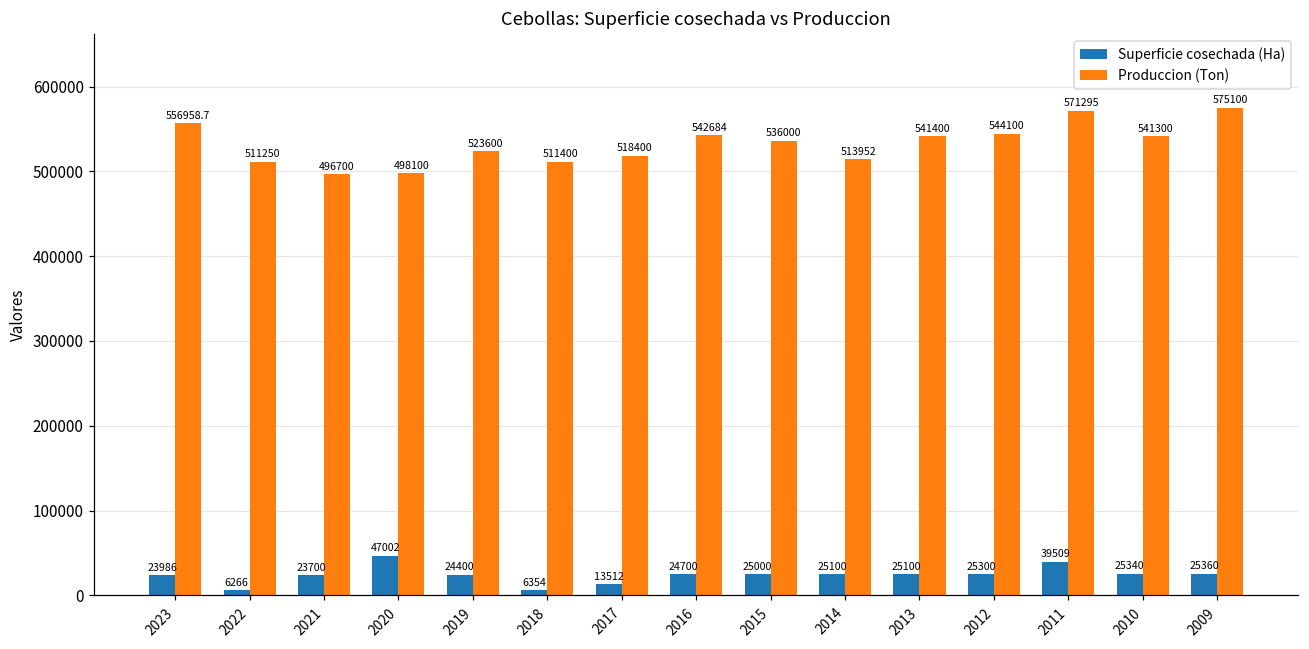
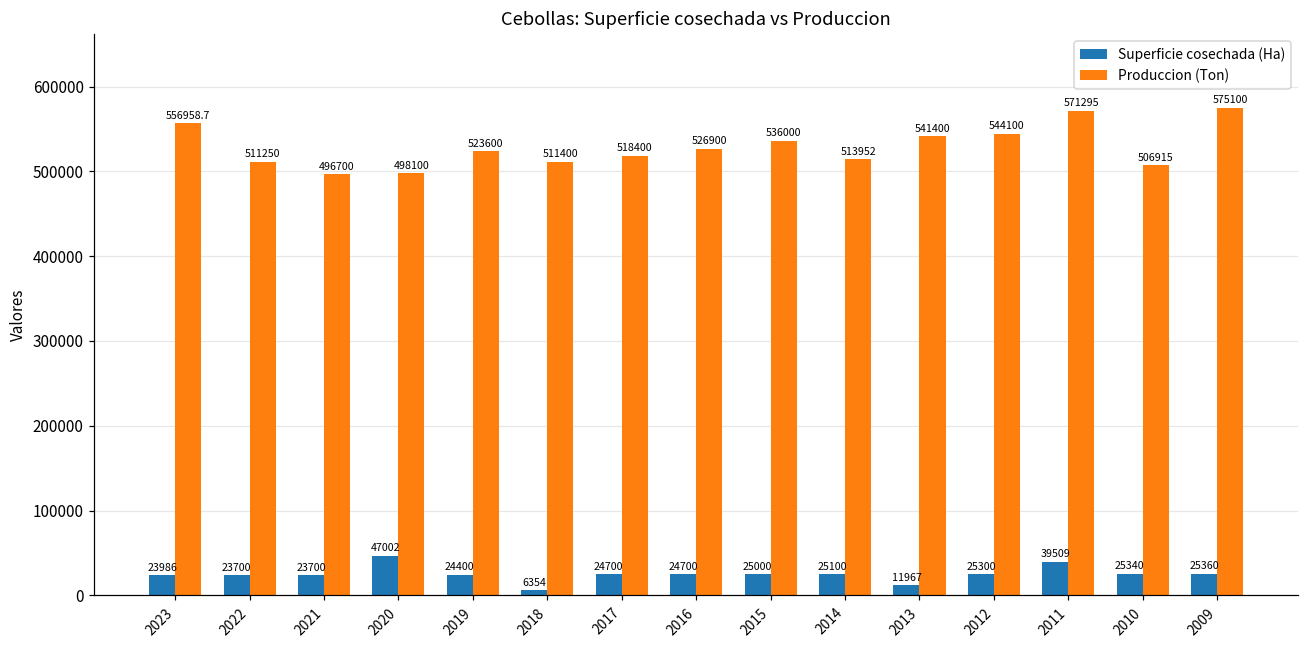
Superficie cosechada (Ha), 2022: 6266 -> 23700
Superficie cosechada (Ha), 2017: 13512 -> 24700
Produccion (Ton), 2016: 542684 -> 526900
Superficie cosechada (Ha), 2013: 25100 -> 11967
Produccion (Ton), 2010: 541300 -> 506915
